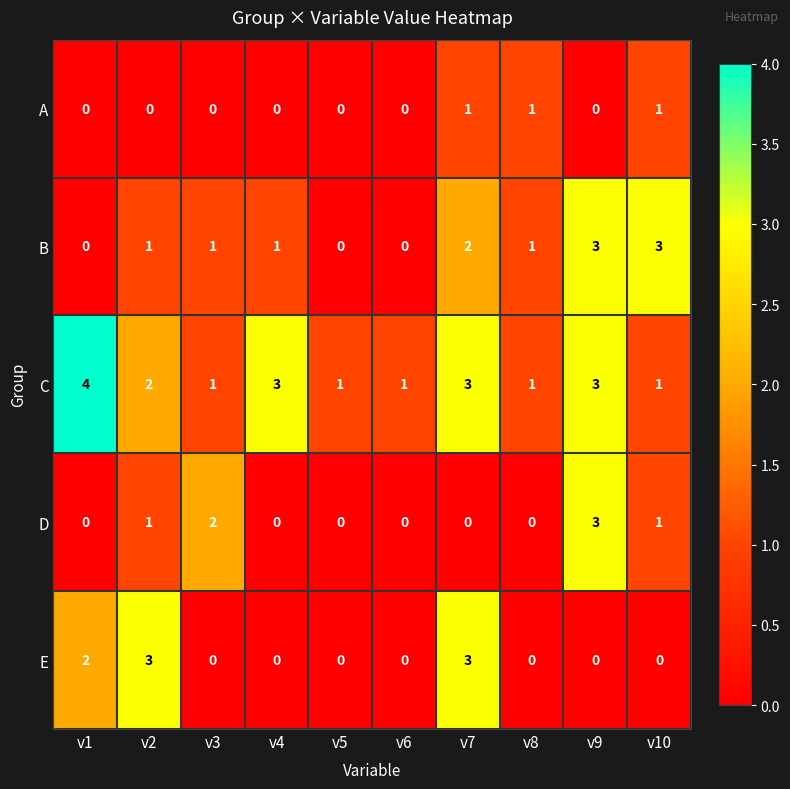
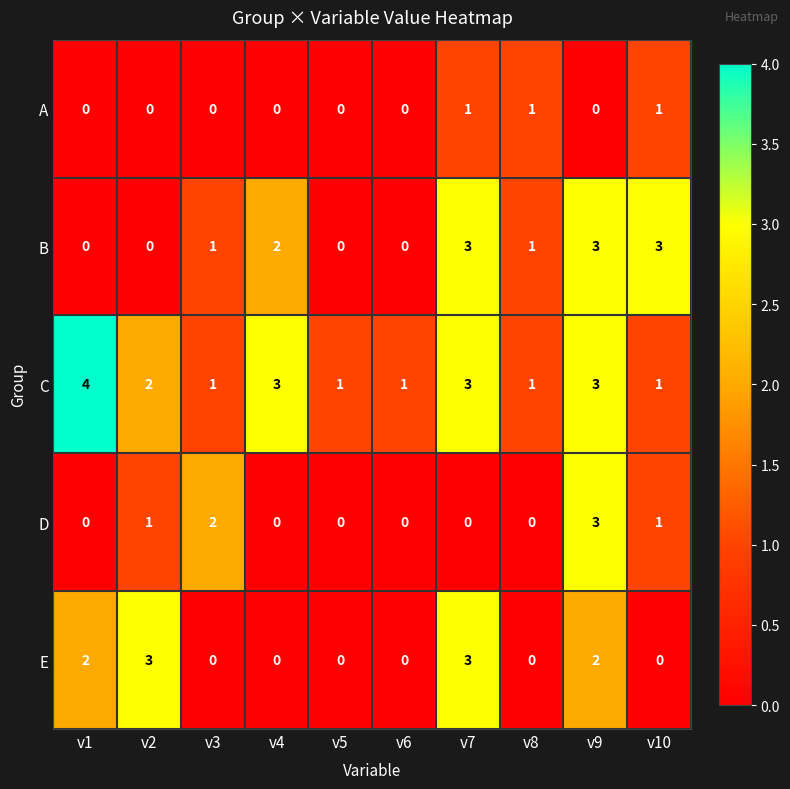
B, v2: 1 -> 0
B, v4: 1 -> 2
B, v7: 2 -> 3
E, v9: 0 -> 2
